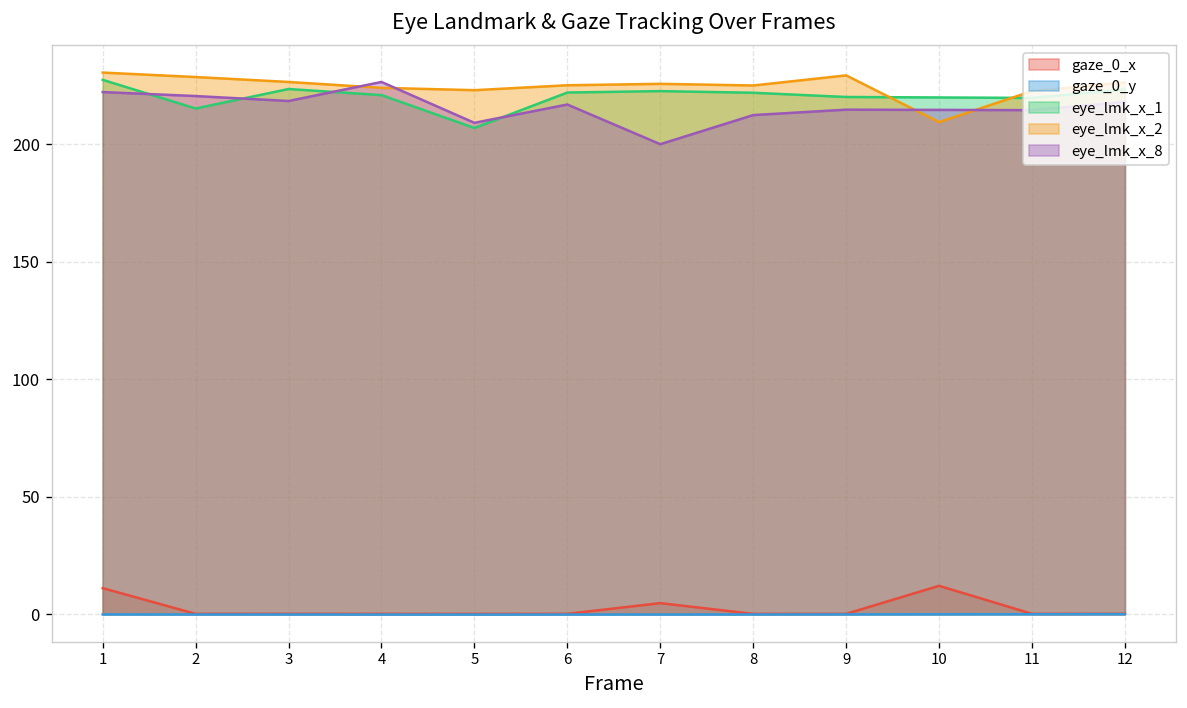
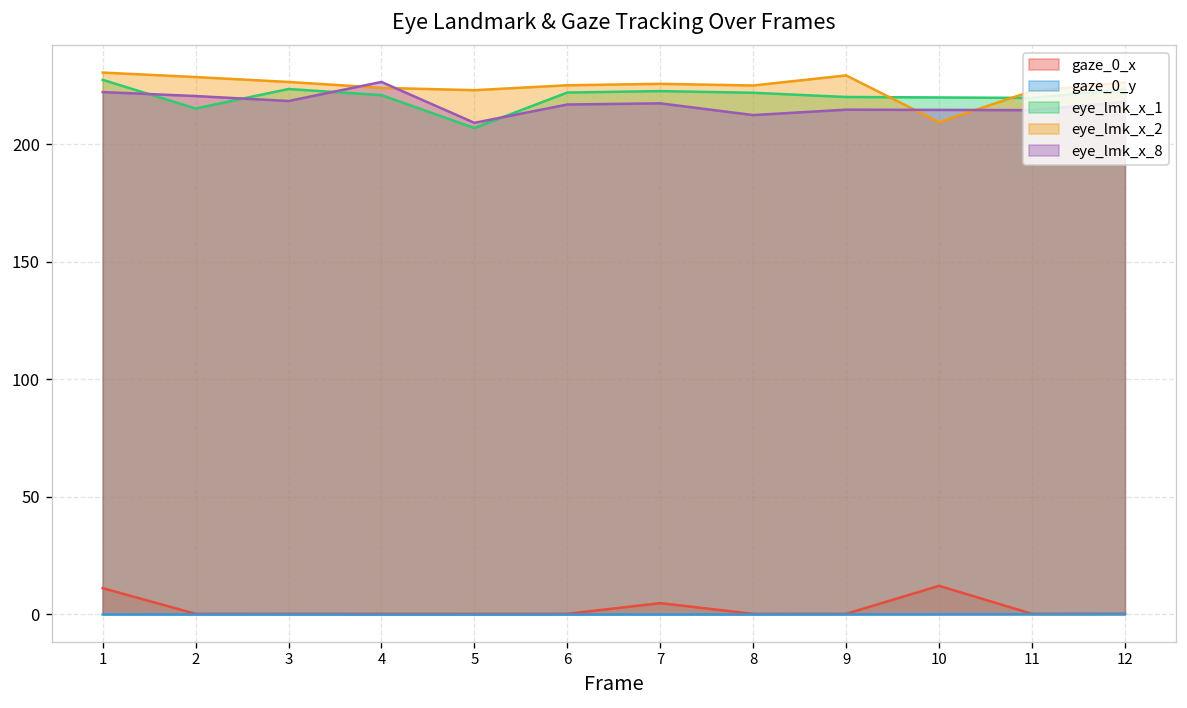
eye_lmk_x_8, 7: 200 -> 218
